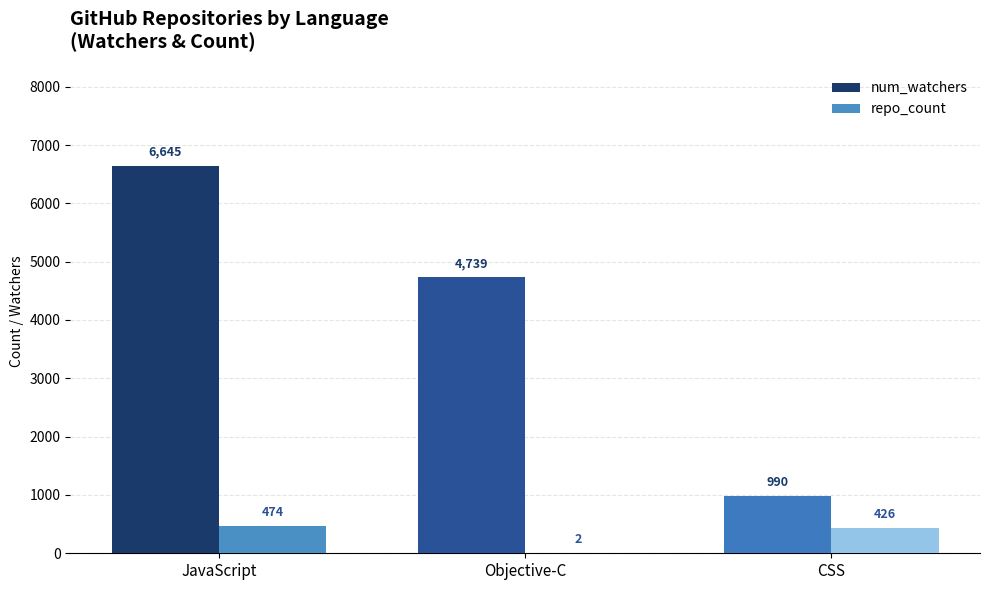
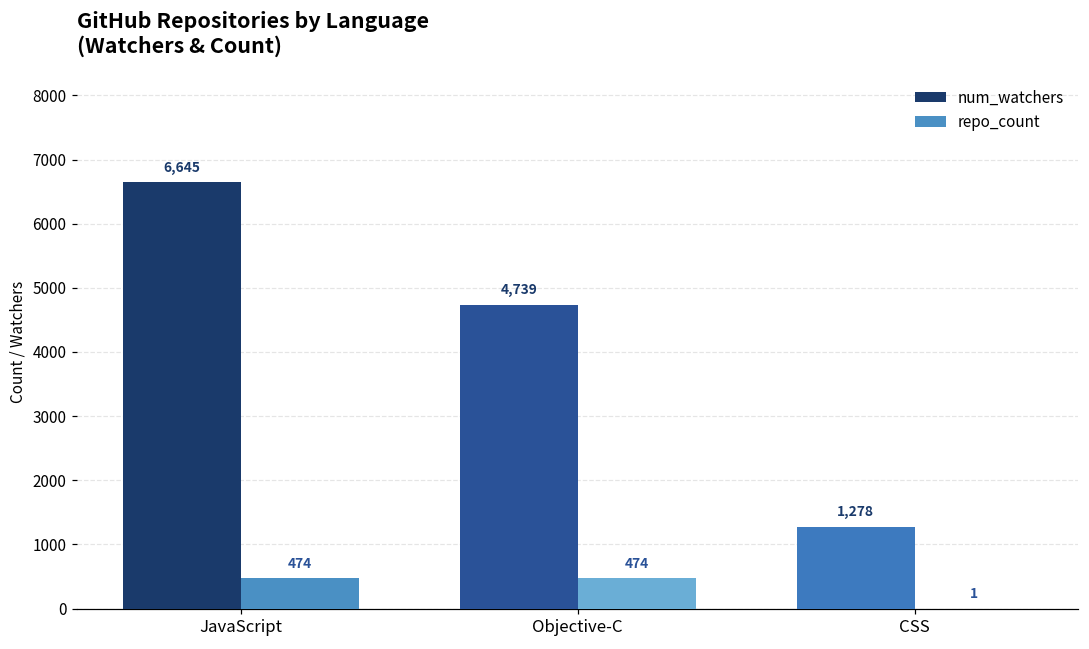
repo_count, Objective-C: 2 -> 474
num_watchers, CSS: 990 -> 1,278
repo_count, CSS: 426 -> 1
